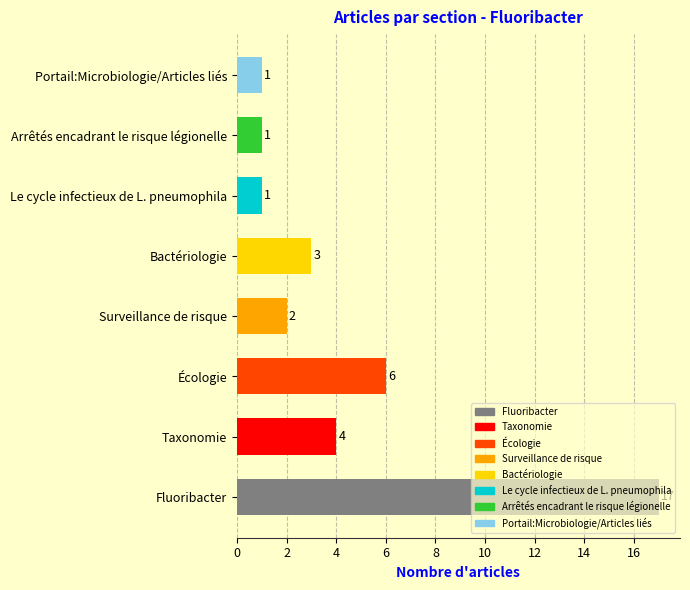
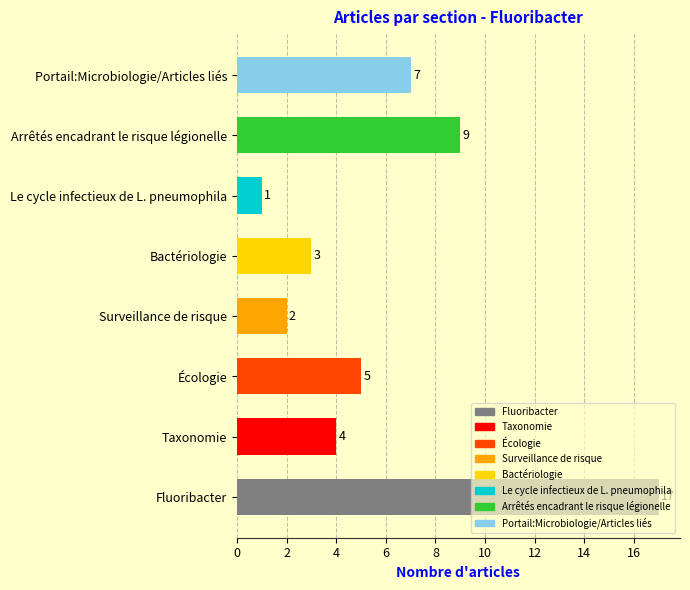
Portail:Microbiologie/Articles liés: 1 -> 7
Arrêtés encadrant le risque légionelle: 1 -> 9
Écologie: 6 -> 5
